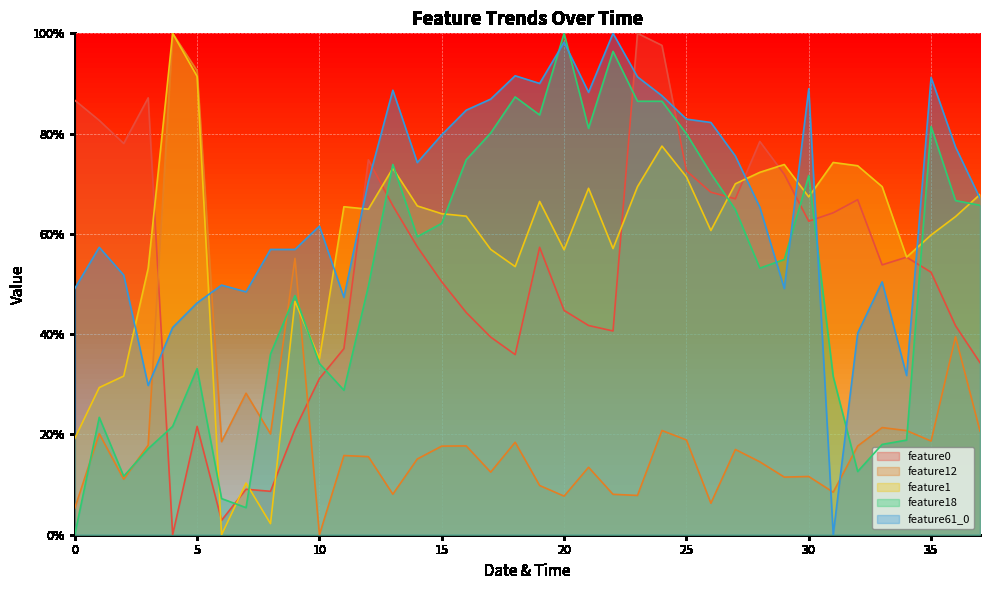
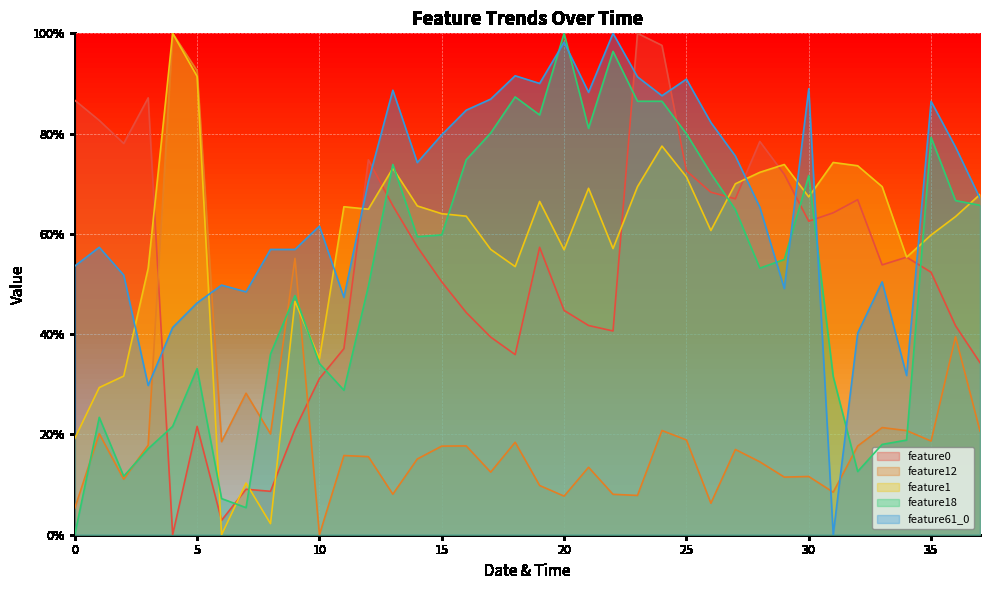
feature61_0, 0: 49% -> 54%
feature18, 15: 62% -> 60%
feature61_0, 25: 83% -> 91%
feature18, 35: 81% -> 79%
feature61_0, 35: 91% -> 86%
